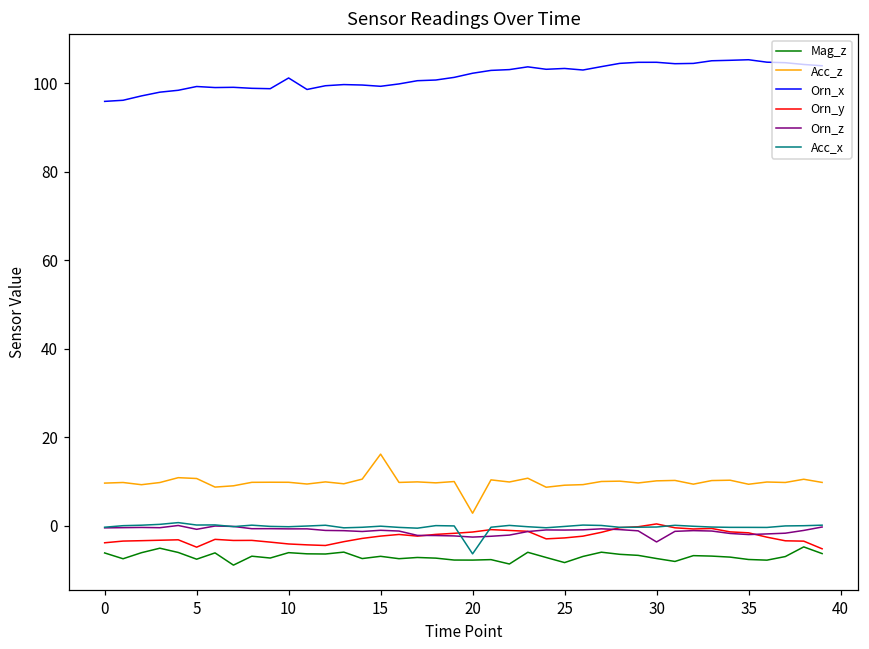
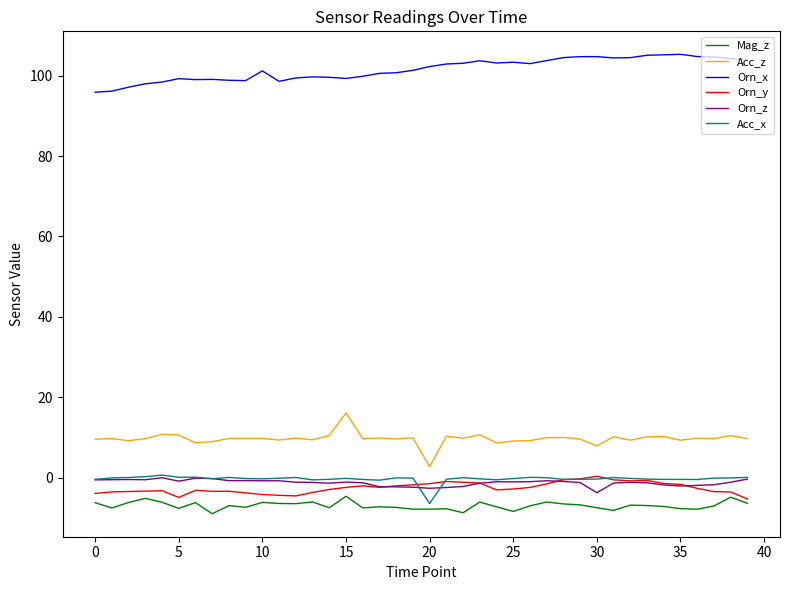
Mag_z, 15: -7 -> -5
Acc_z, 30: 10 -> 8
